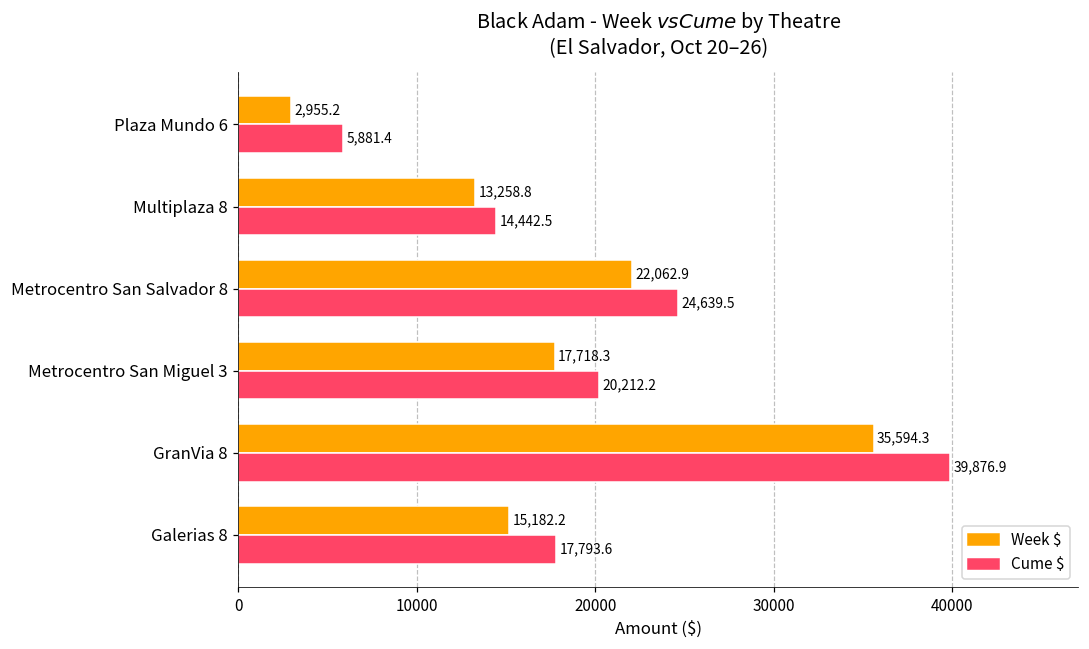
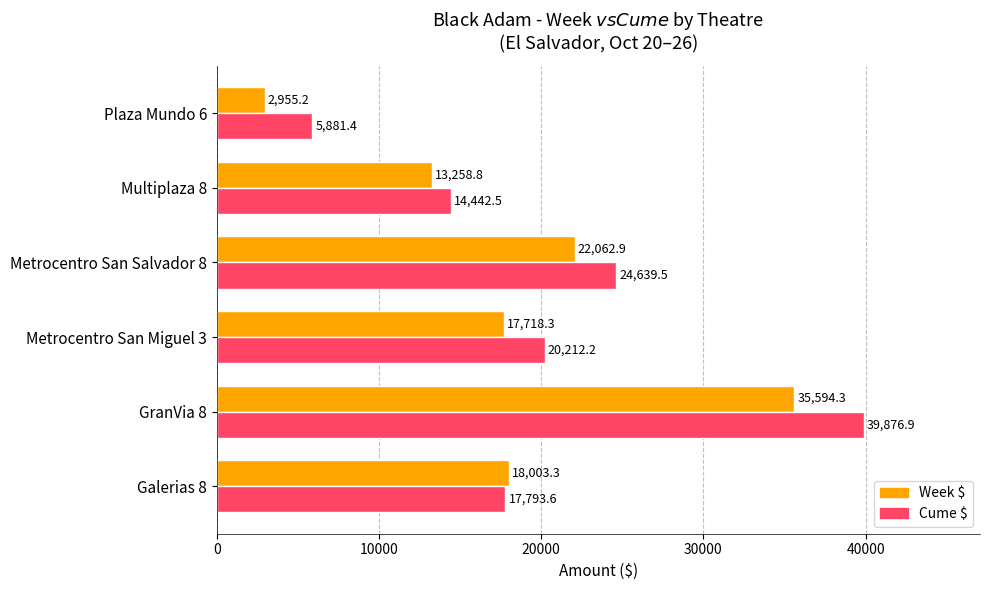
Week $, Galerias 8: 15,182.2 -> 18,003.3
